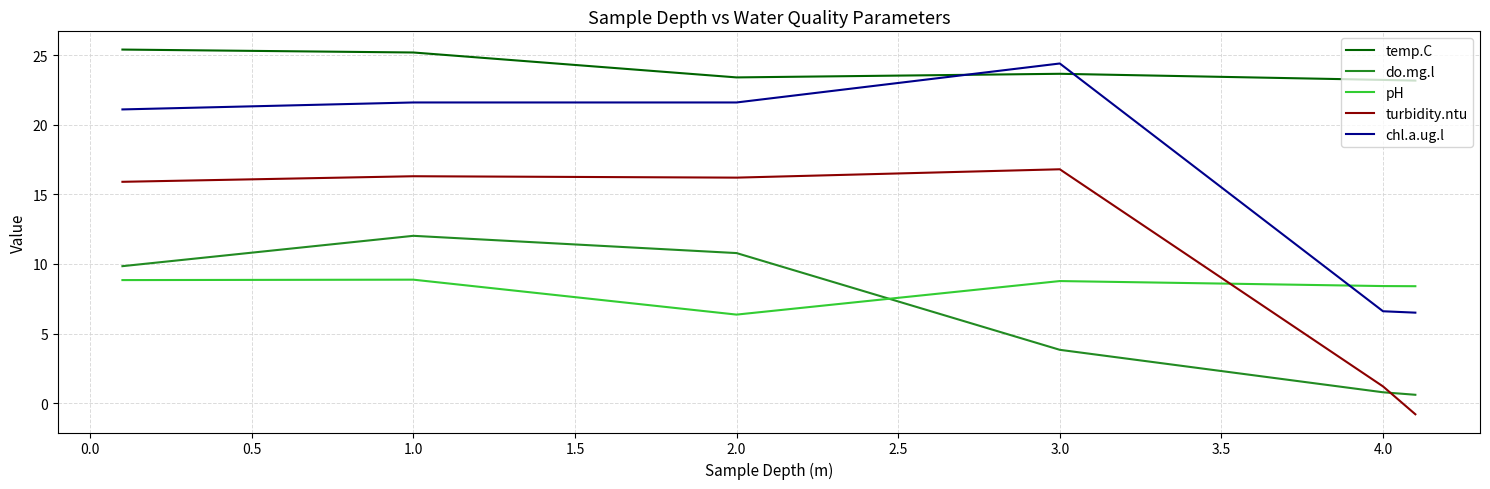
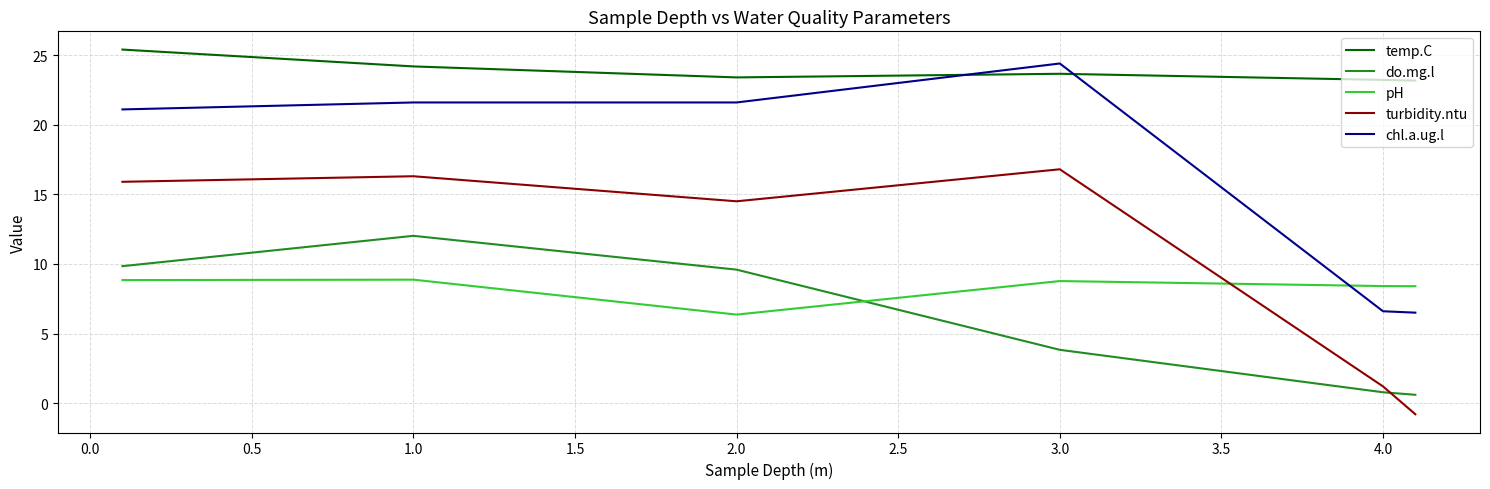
temp.C, 1.0: 25.2 -> 24.2
do.mg.l, 2.0: 10.8 -> 9.6
turbidity.ntu, 2.0: 16.2 -> 14.5
